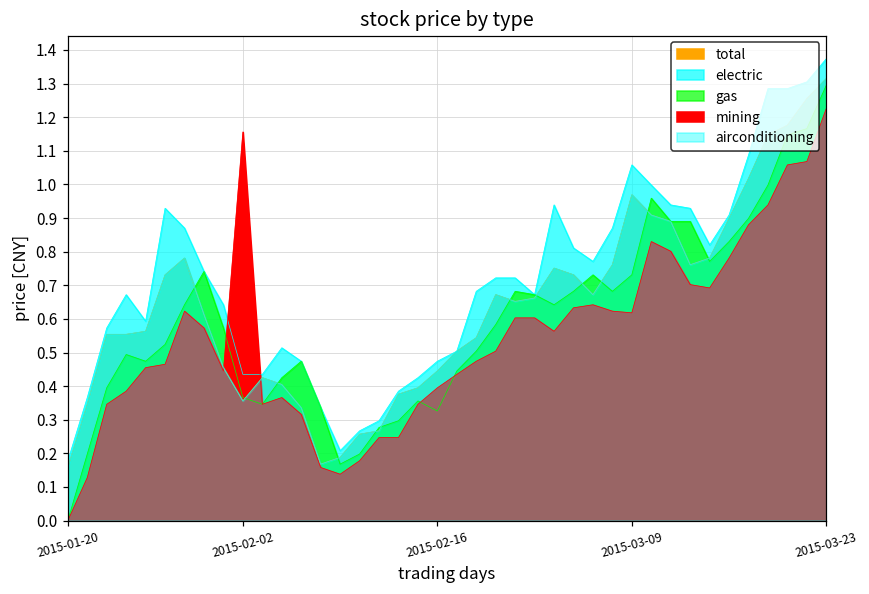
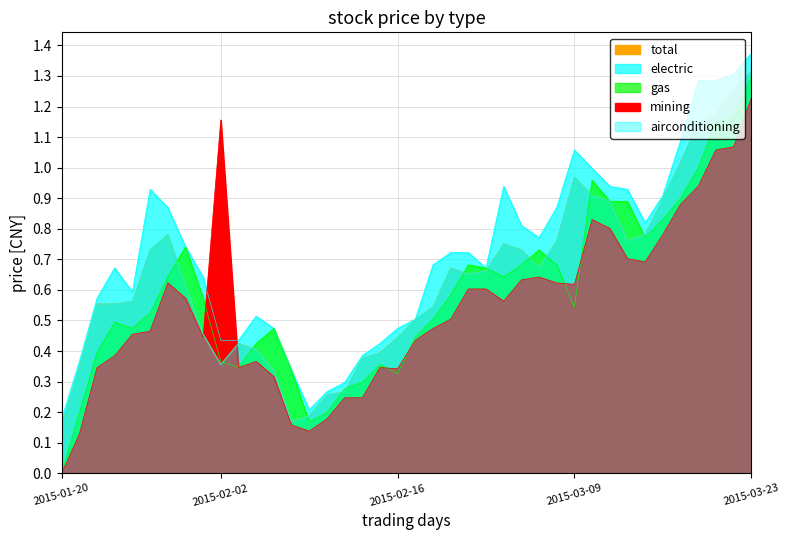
mining, 2015-02-16: 0.40 -> 0.34
gas, 2015-03-09: 0.73 -> 0.54
